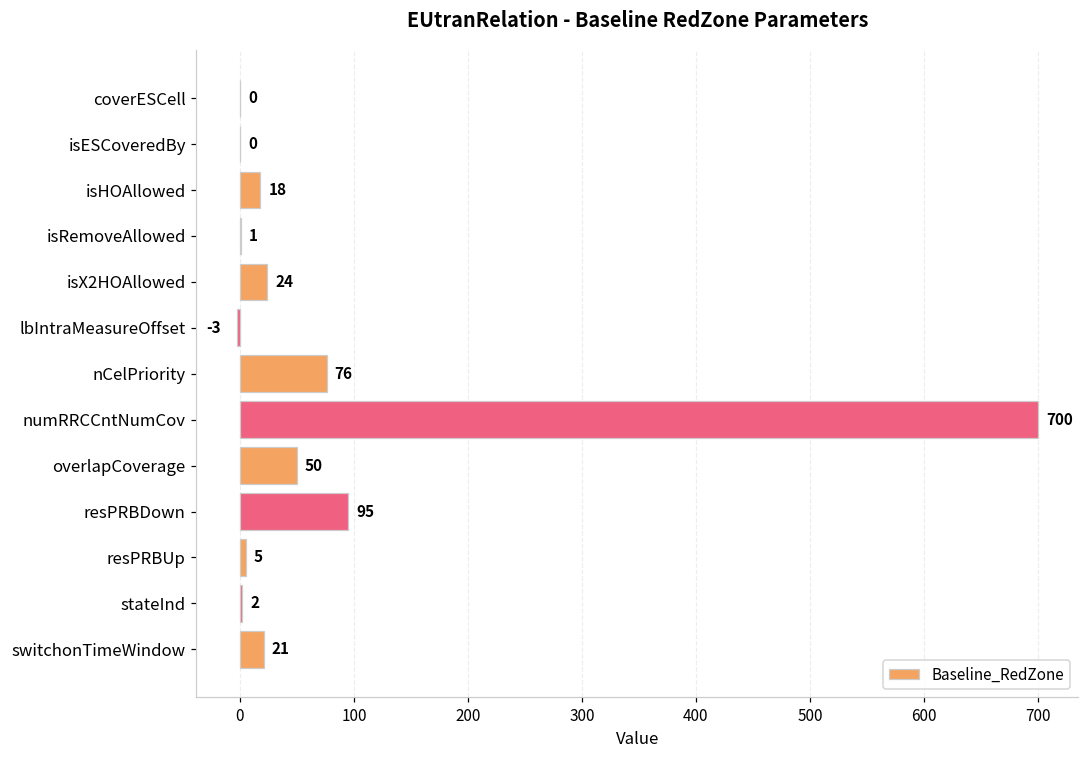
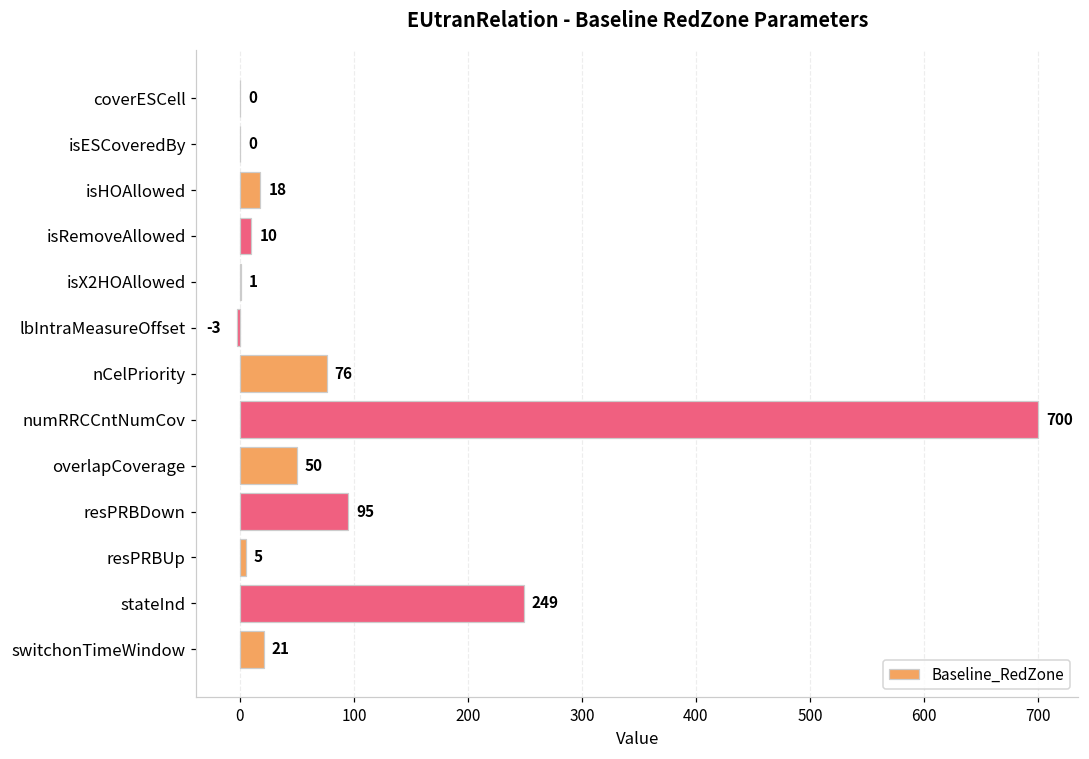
isRemoveAllowed: 1 -> 10
isX2HOAllowed: 24 -> 1
stateInd: 2 -> 249
